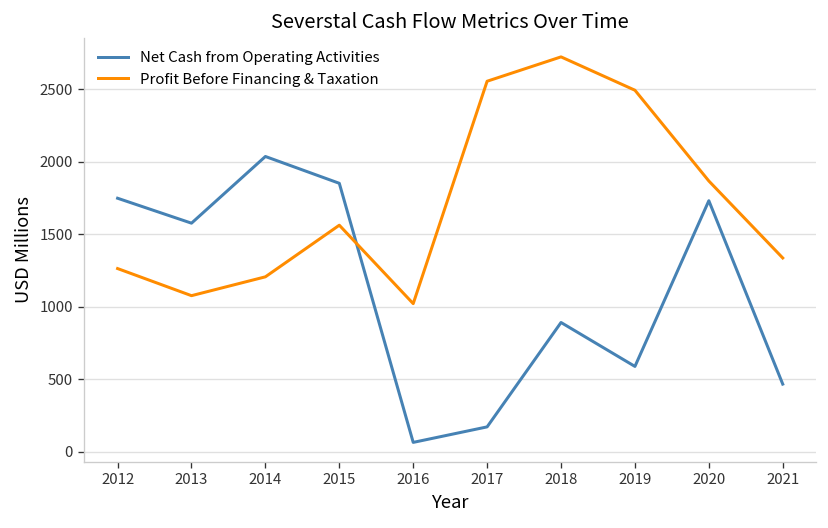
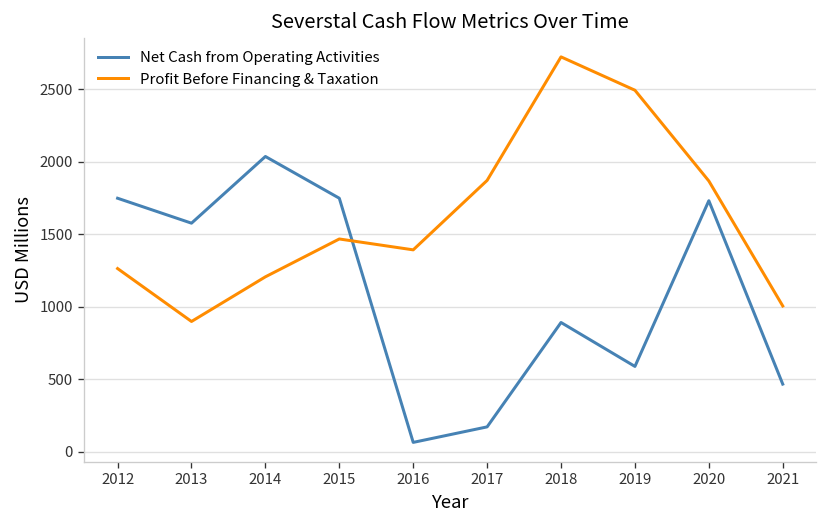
Profit Before Financing & Taxation, 2013: 1080 -> 900
Net Cash from Operating Activities, 2015: 1850 -> 1750
Profit Before Financing & Taxation, 2015: 1560 -> 1470
Profit Before Financing & Taxation, 2016: 1020 -> 1390
Profit Before Financing & Taxation, 2017: 2560 -> 1870
Profit Before Financing & Taxation, 2021: 1340 -> 1010
